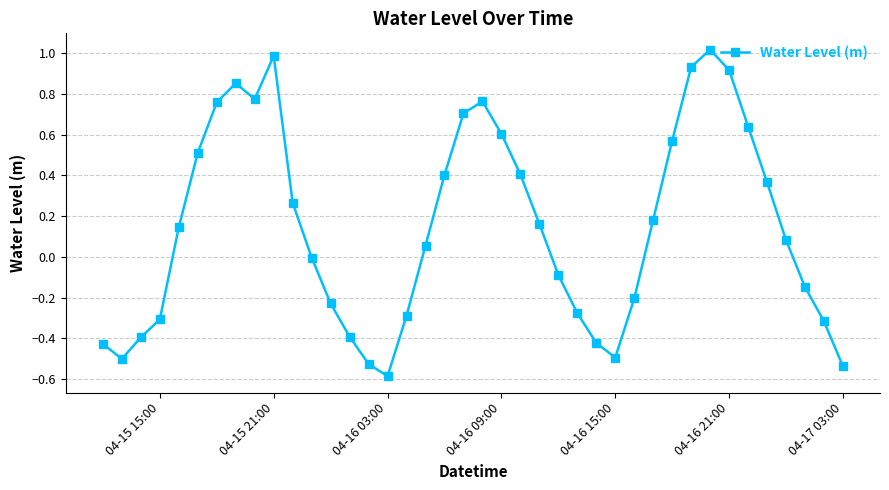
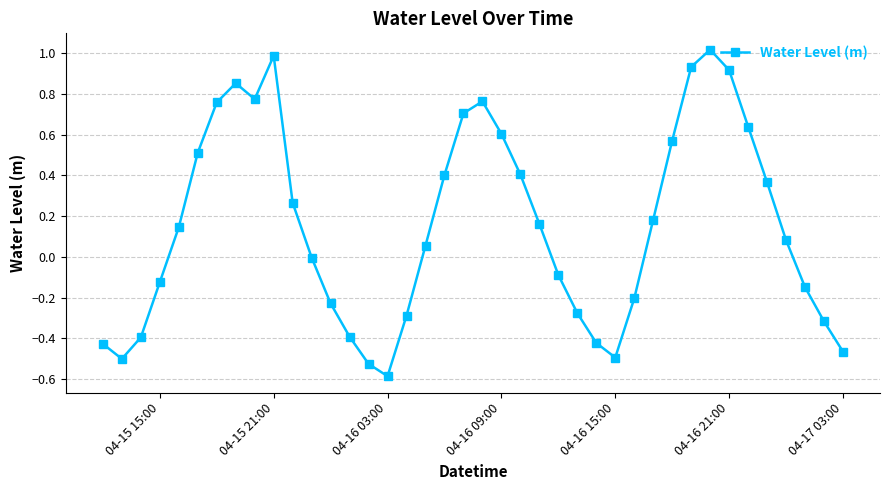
04-15 15:00: -0.31 -> -0.12
04-17 03:00: -0.54 -> -0.46
